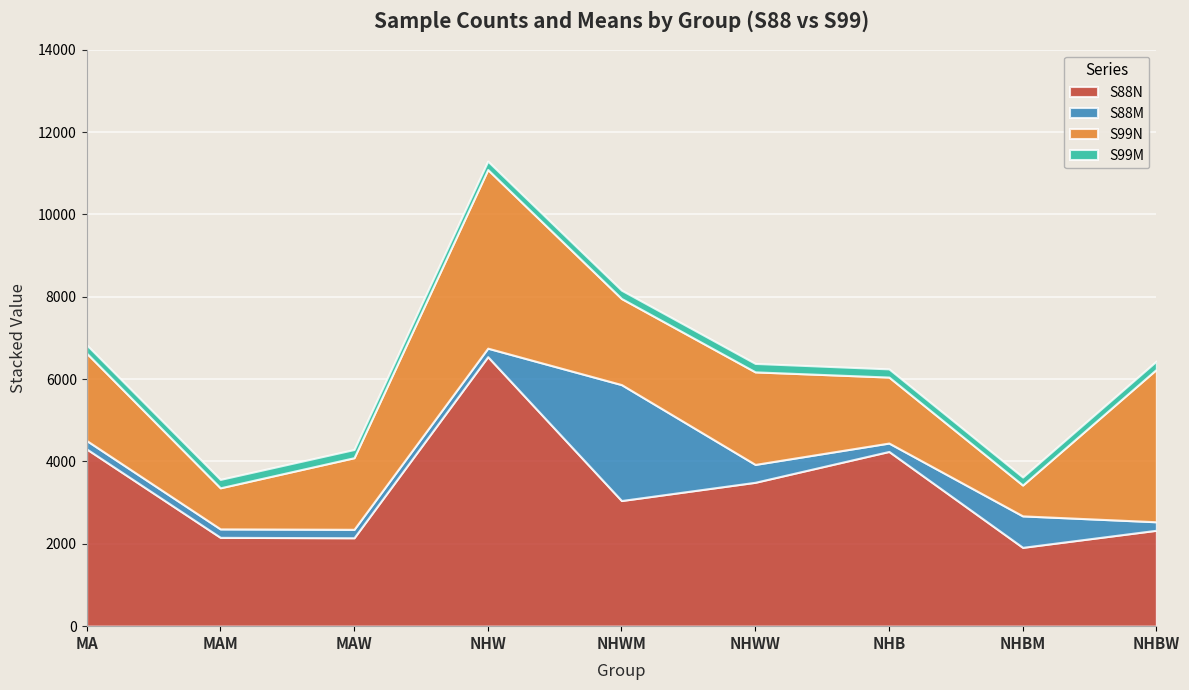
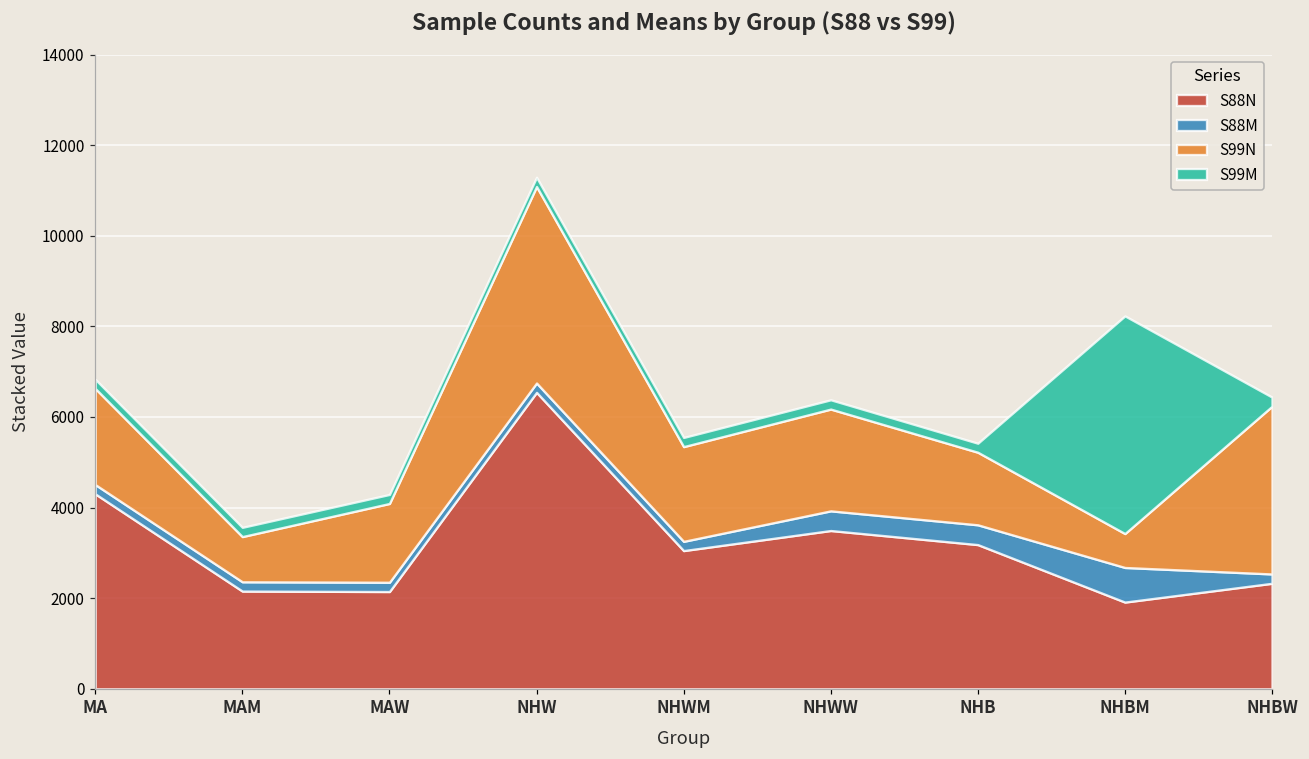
S88M, NHWM: 2800 -> 200
S88N, NHB: 4200 -> 3200
S88M, NHB: 200 -> 400
S99M, NHBM: 200 -> 4800
